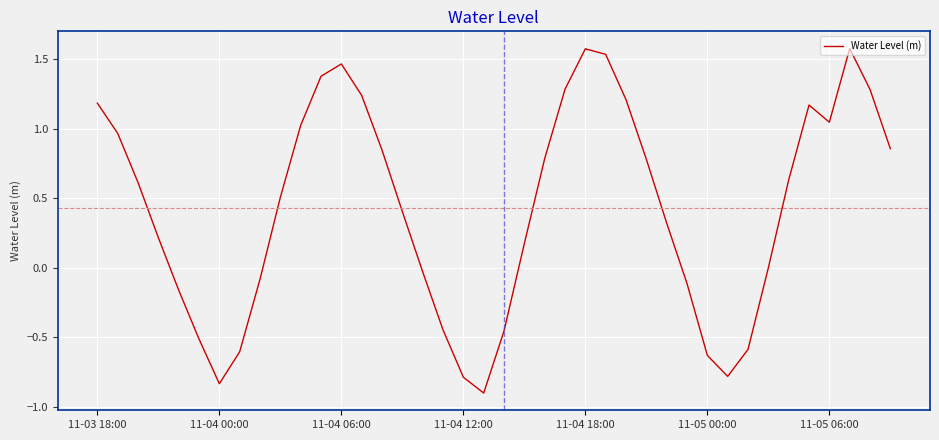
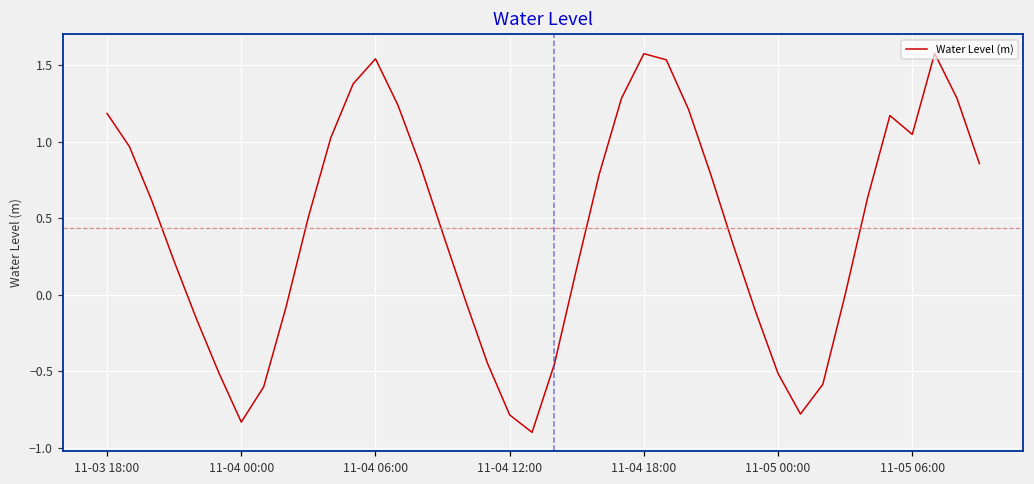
11-04 06:00: 1.47 -> 1.54
11-05 00:00: -0.63 -> -0.52
